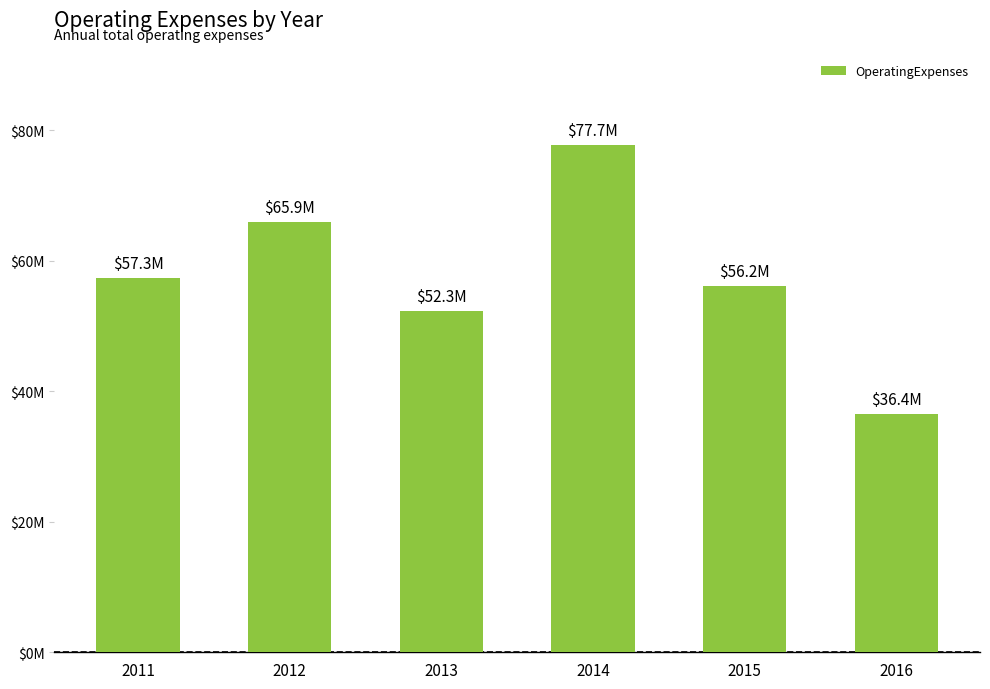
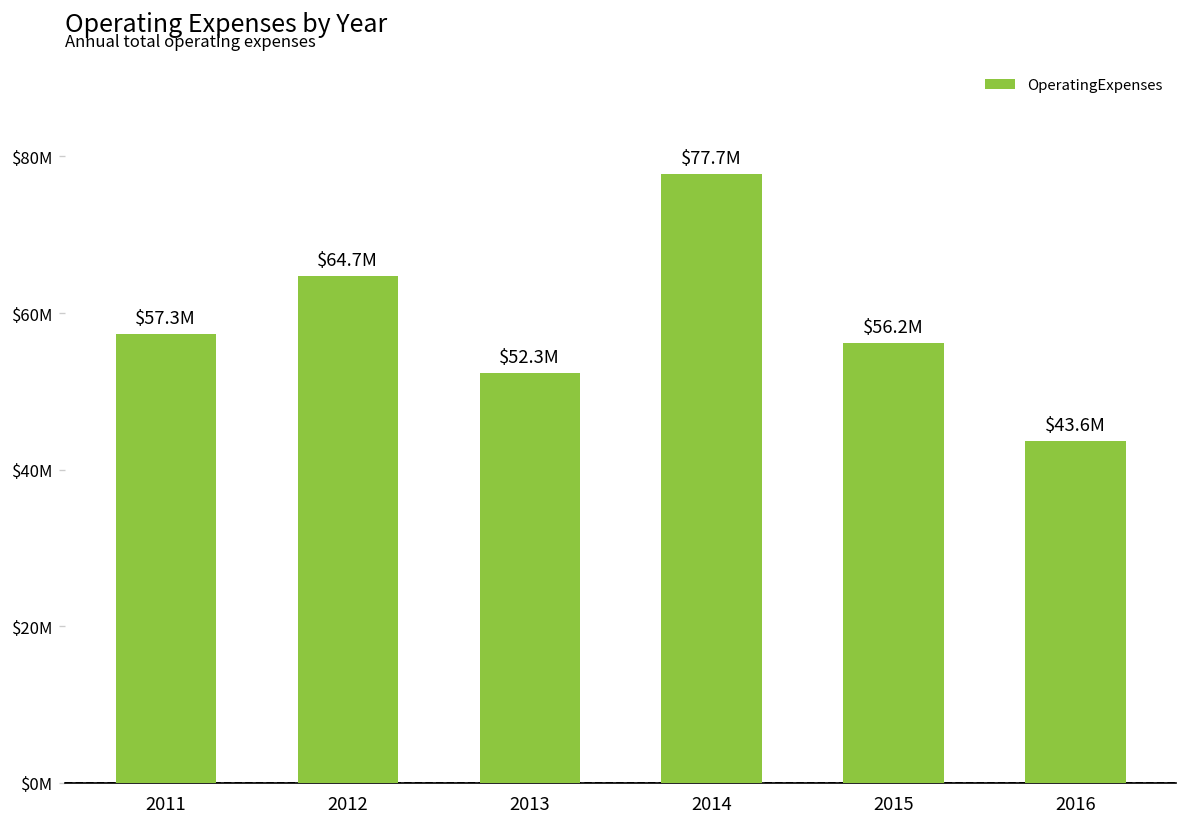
2012: $65.9M -> $64.7M
2016: $36.4M -> $43.6M
